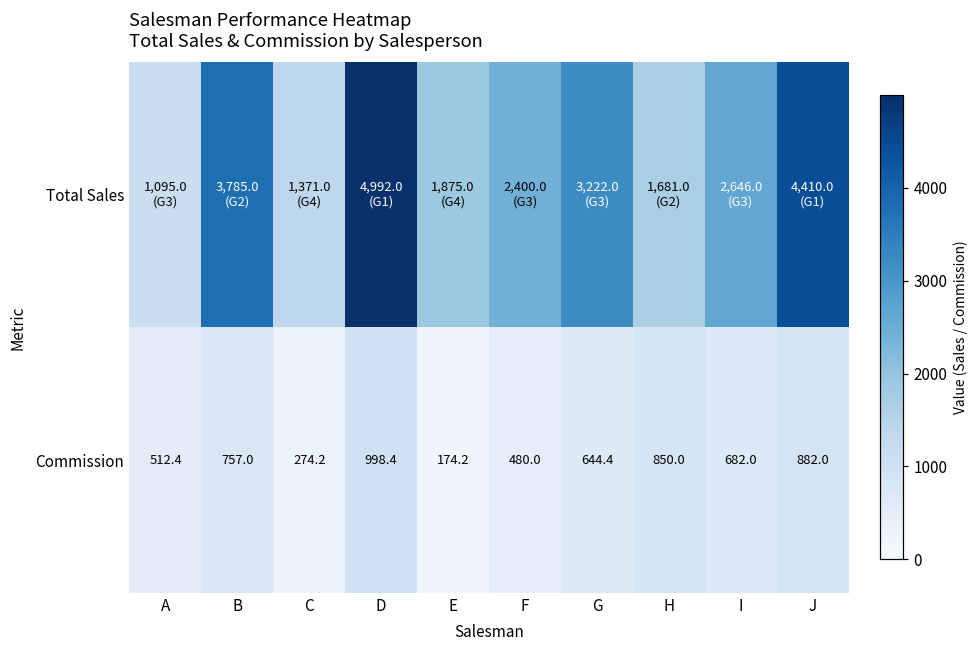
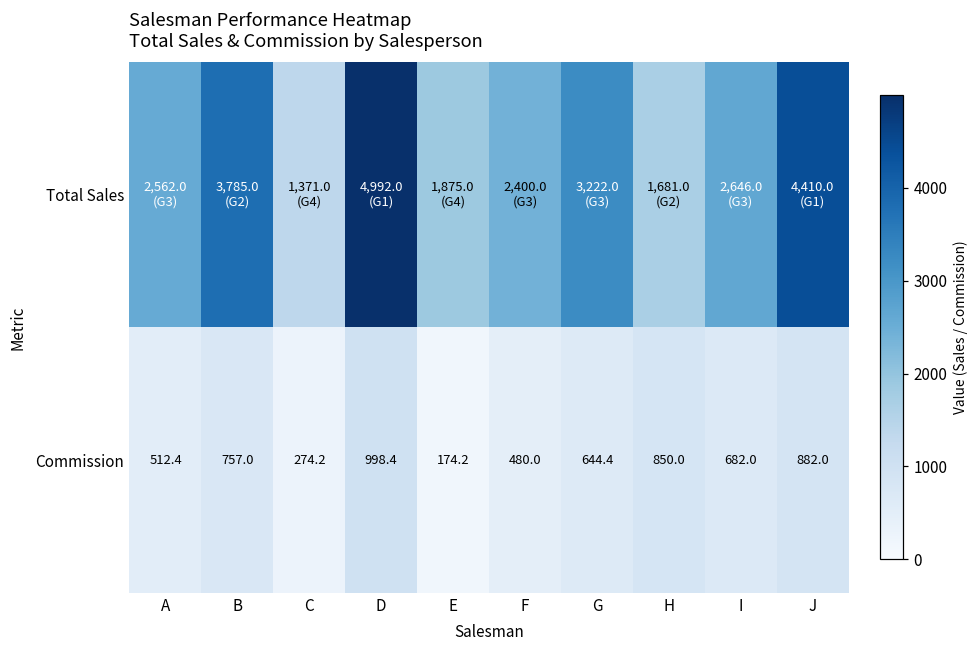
Total Sales, A: 1,095.0 -> 2,562.0
